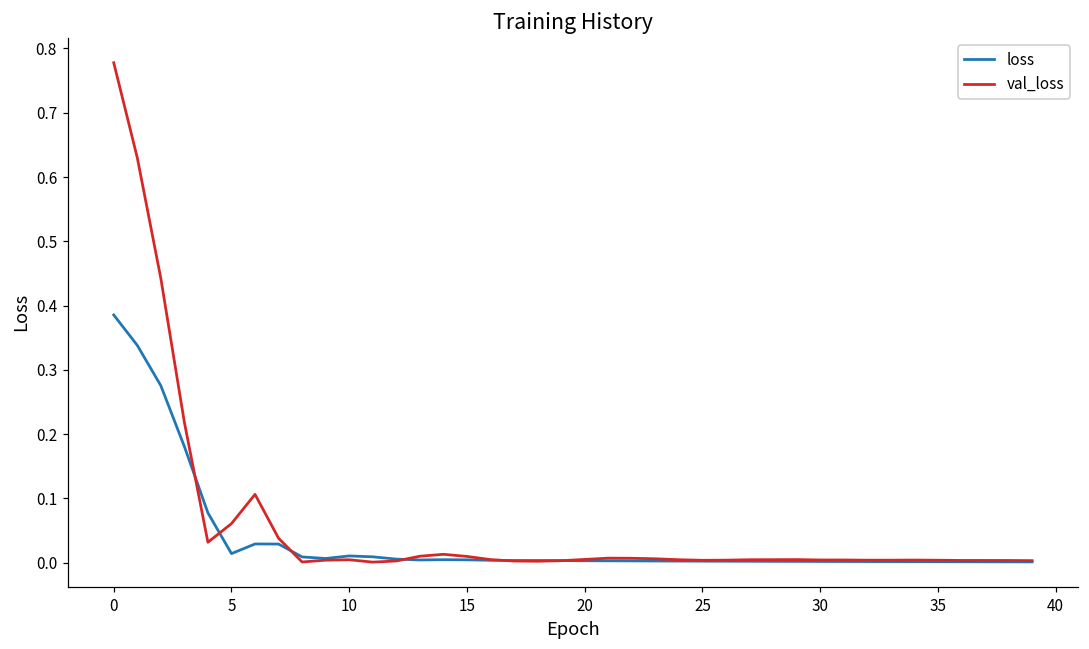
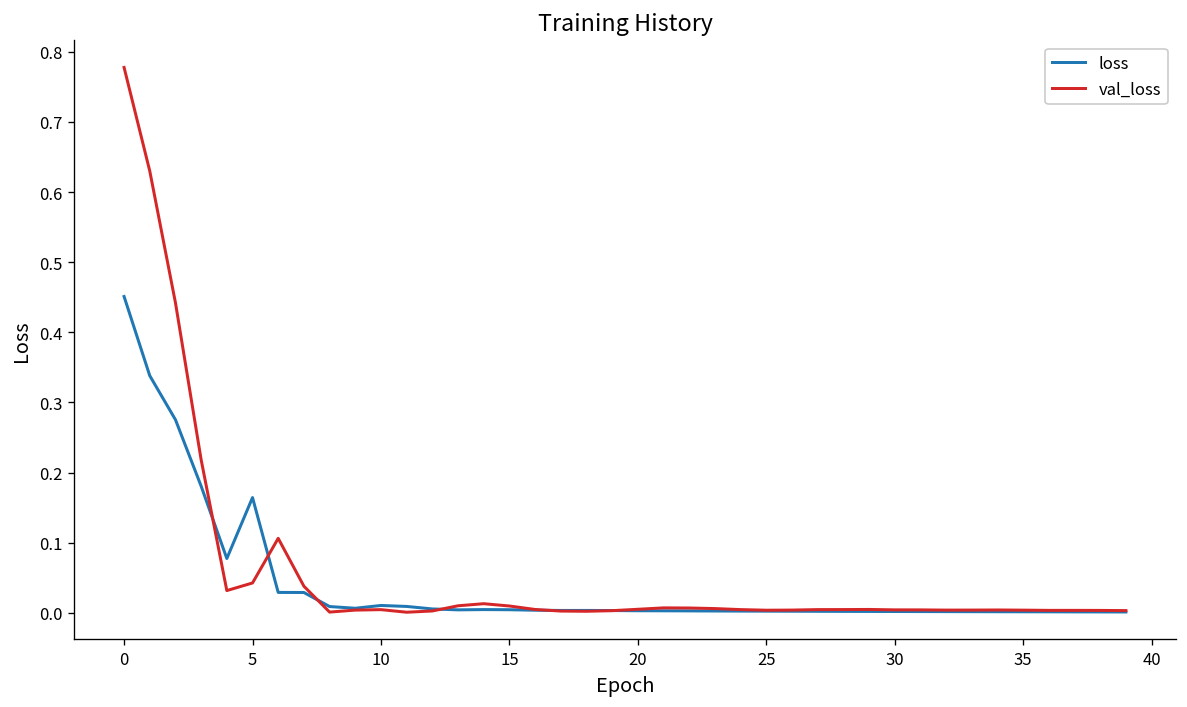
loss, 0: 0.39 -> 0.45
loss, 5: 0.01 -> 0.16
val_loss, 5: 0.06 -> 0.04
